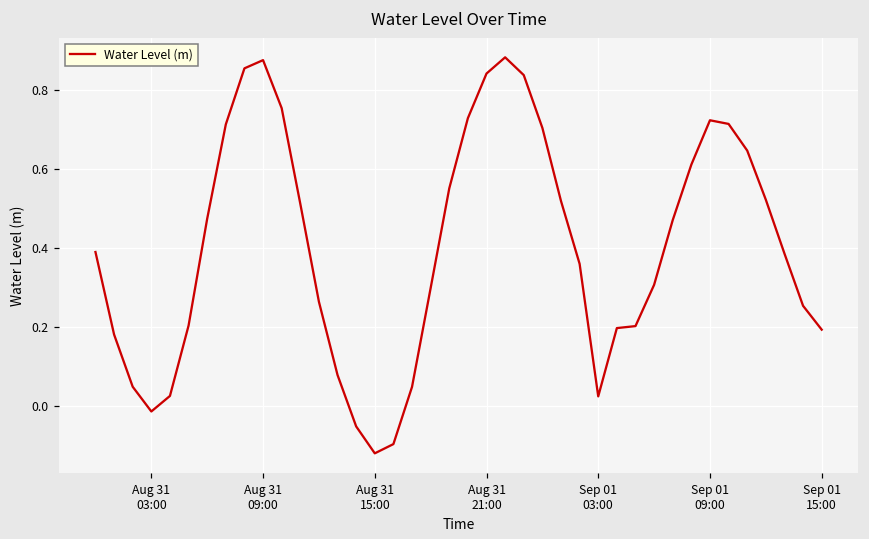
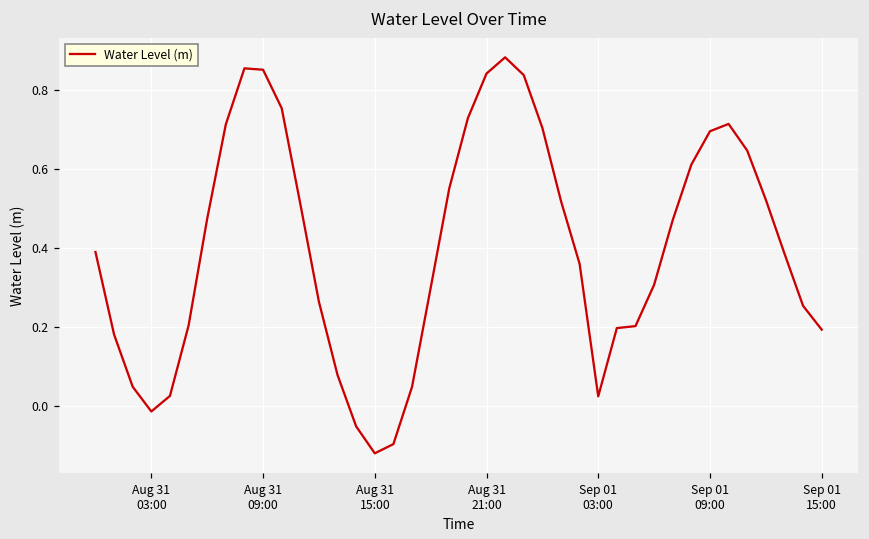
Aug 31 09:00: 0.88 -> 0.85
Sep 01 09:00: 0.72 -> 0.70
